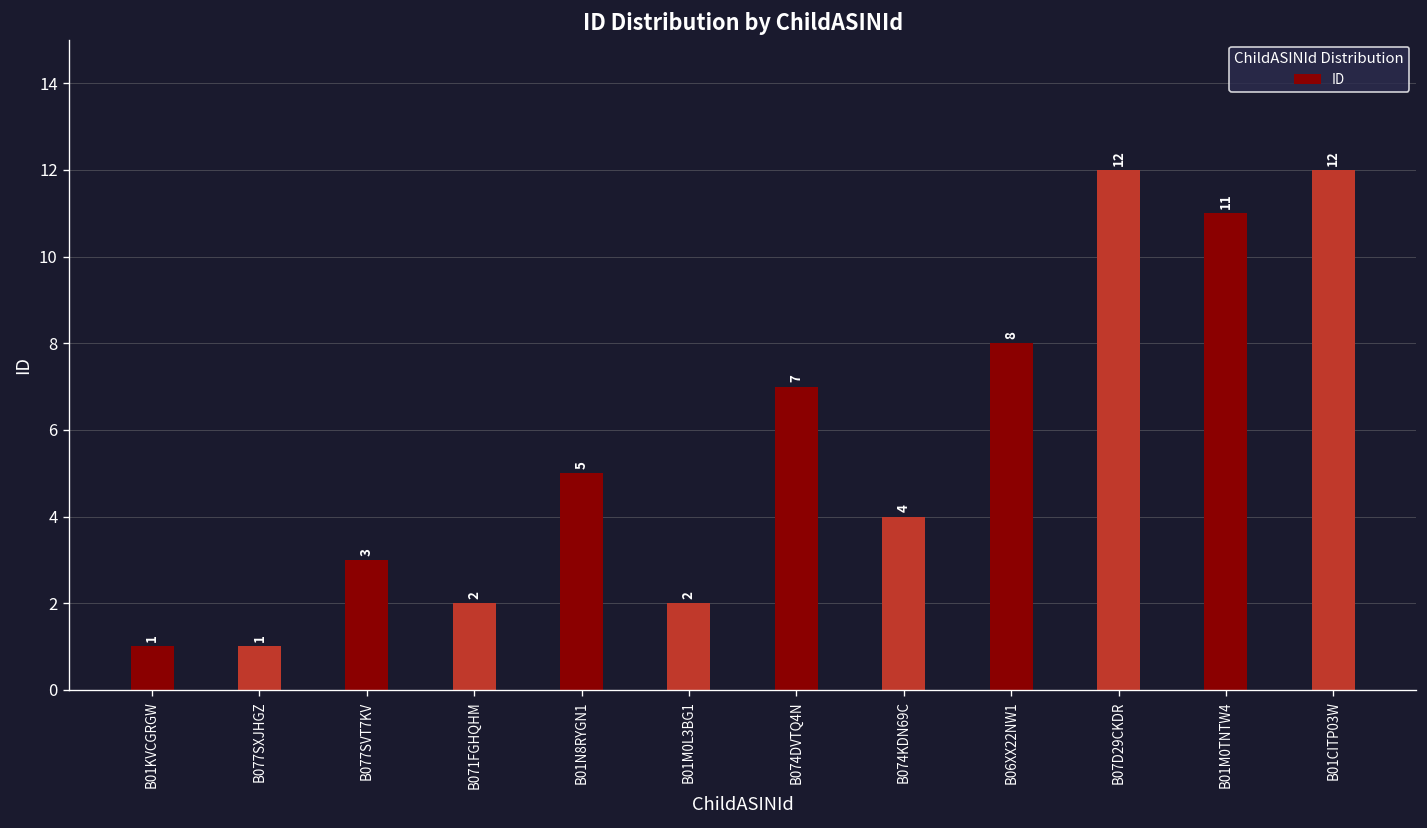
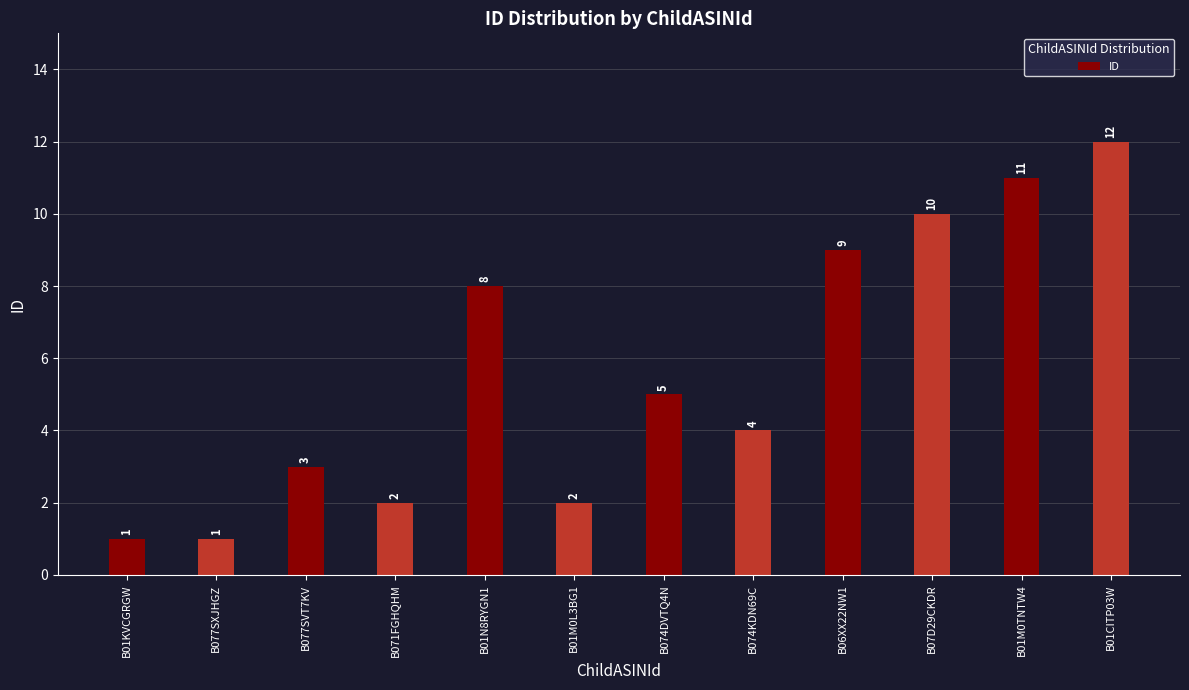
B01N8RYGN1: 5 -> 8
B074DVTQ4N: 7 -> 5
B06XX22NW1: 8 -> 9
B07D29CKDR: 12 -> 10
